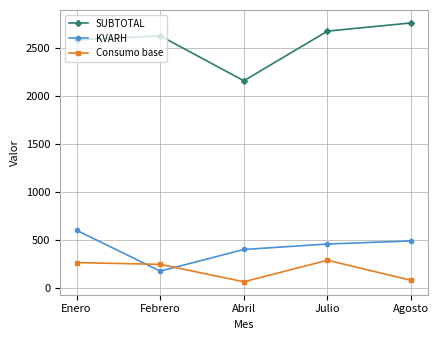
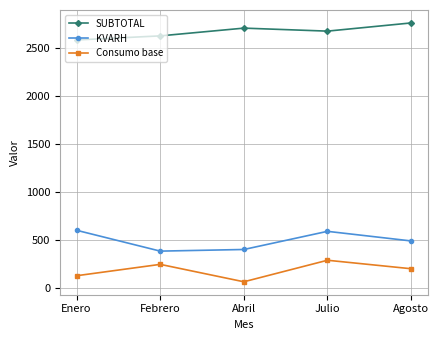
Consumo base, Enero: 300 -> 100
KVARH, Febrero: 200 -> 400
SUBTOTAL, Abril: 2200 -> 2700
KVARH, Julio: 500 -> 600
Consumo base, Agosto: 100 -> 200
